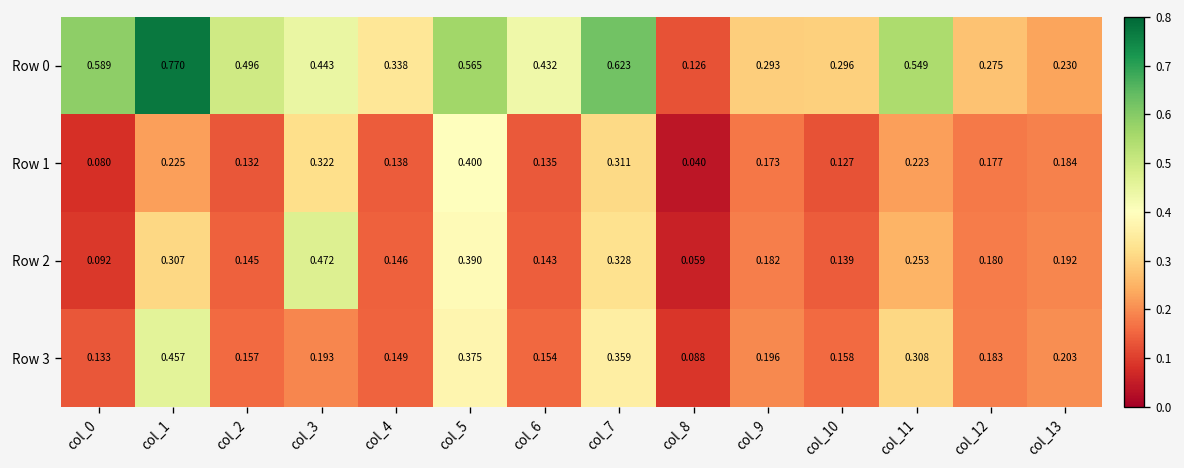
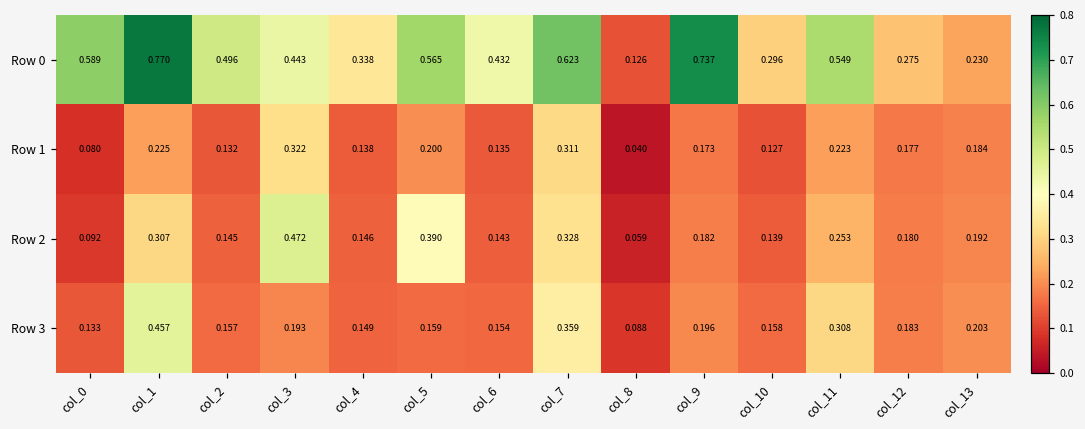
Row 0, col_9: 0.293 -> 0.737
Row 1, col_5: 0.400 -> 0.200
Row 3, col_5: 0.375 -> 0.159
